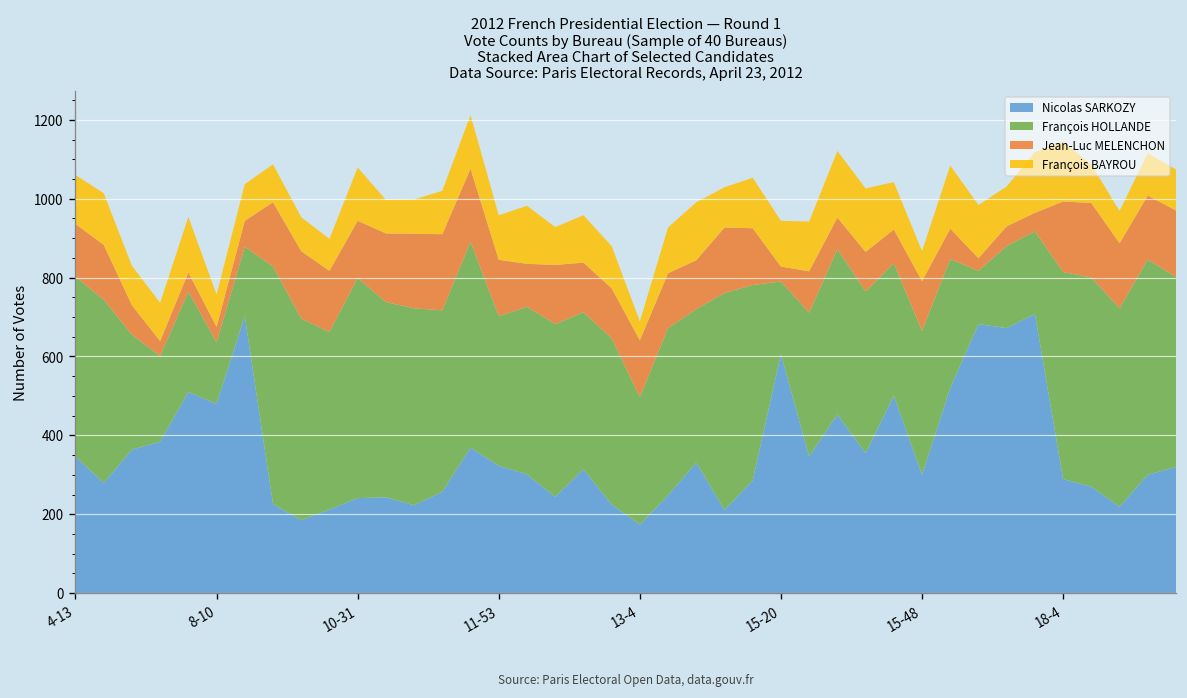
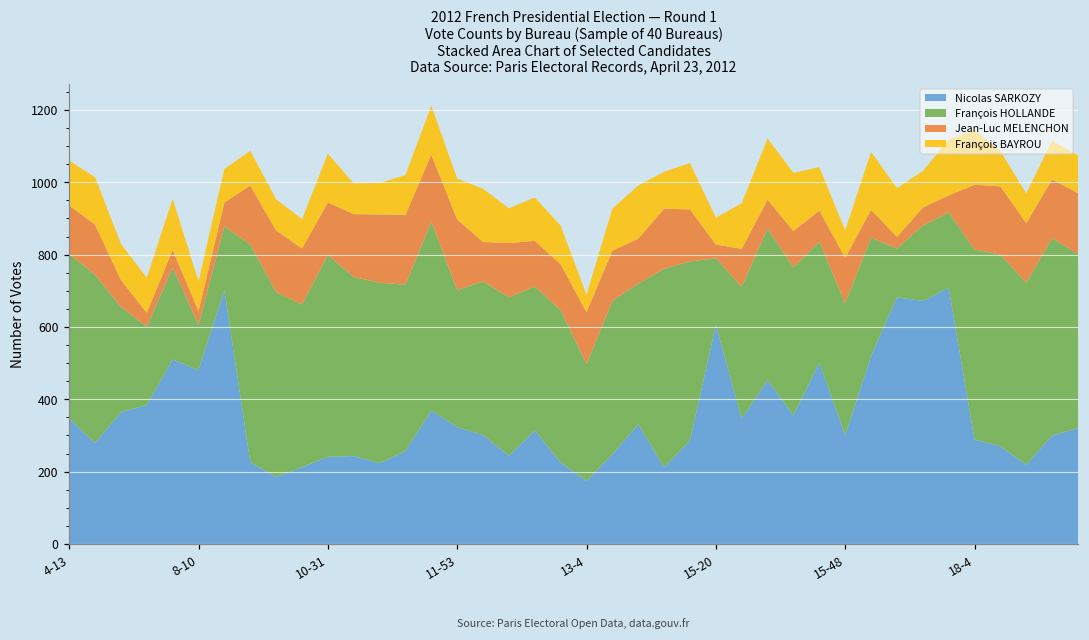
François HOLLANDE, 8-10: 160 -> 130
Jean-Luc MELENCHON, 11-53: 140 -> 200
François BAYROU, 15-20: 120 -> 70
